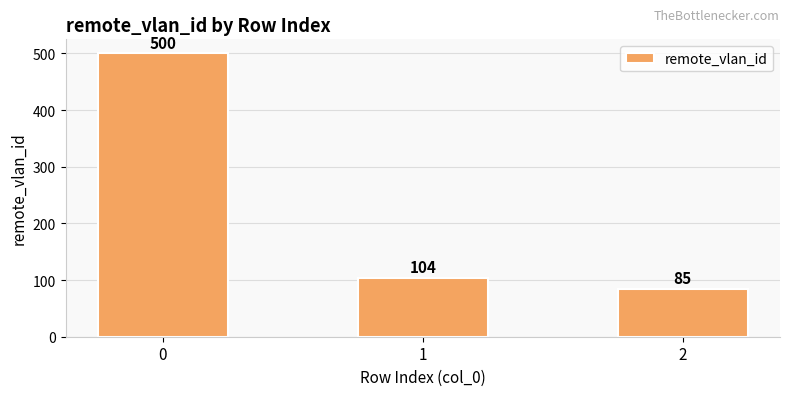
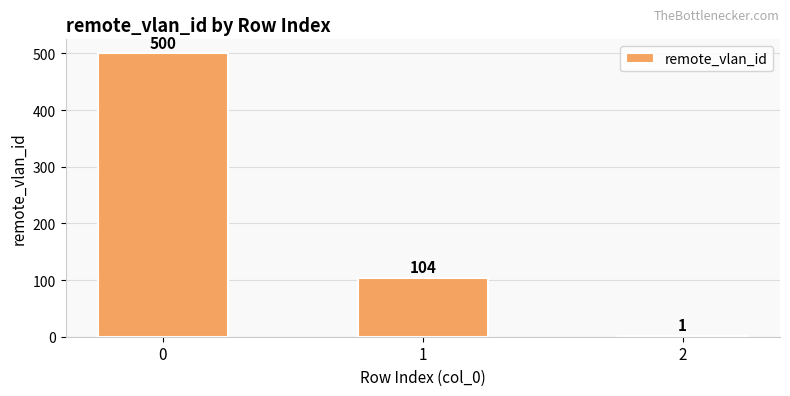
2: 85 -> 1
